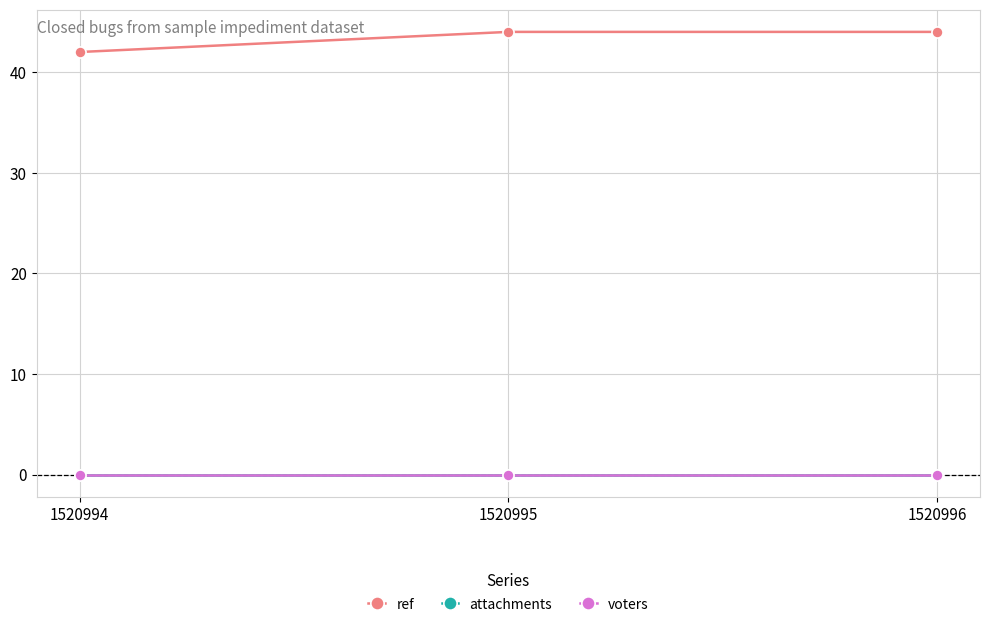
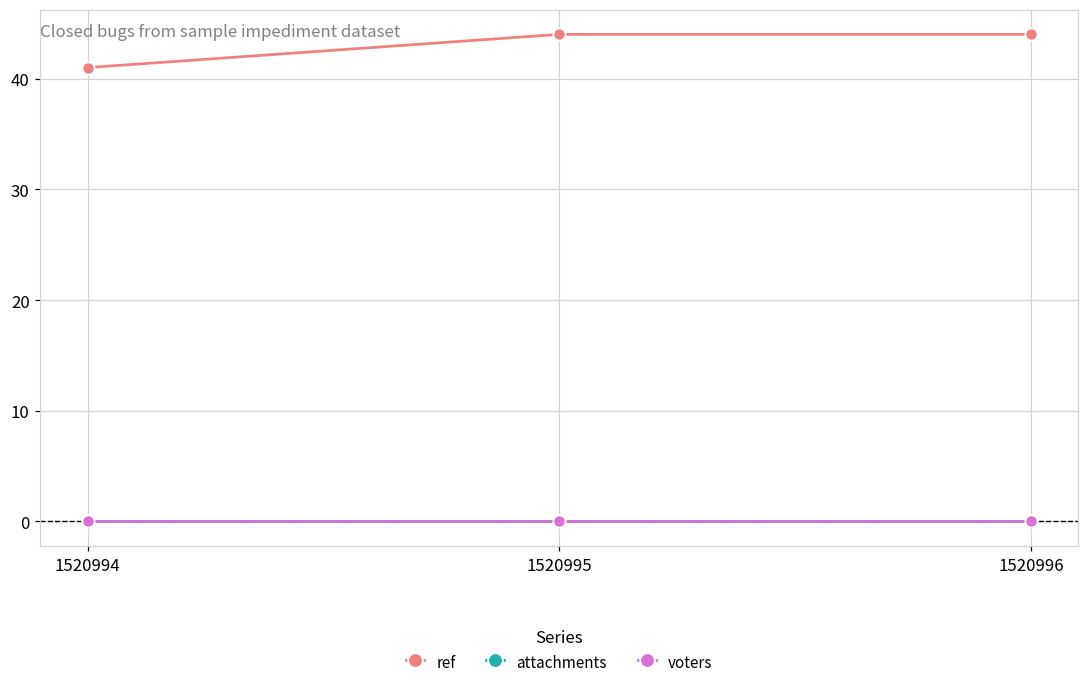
ref, 1520994: 42 -> 41
